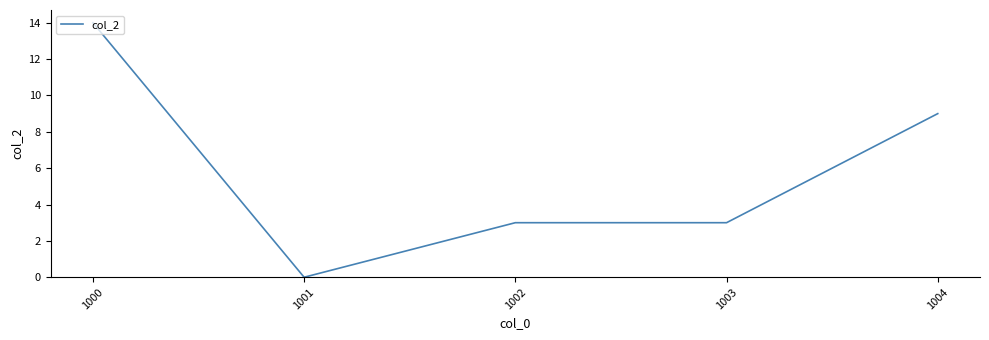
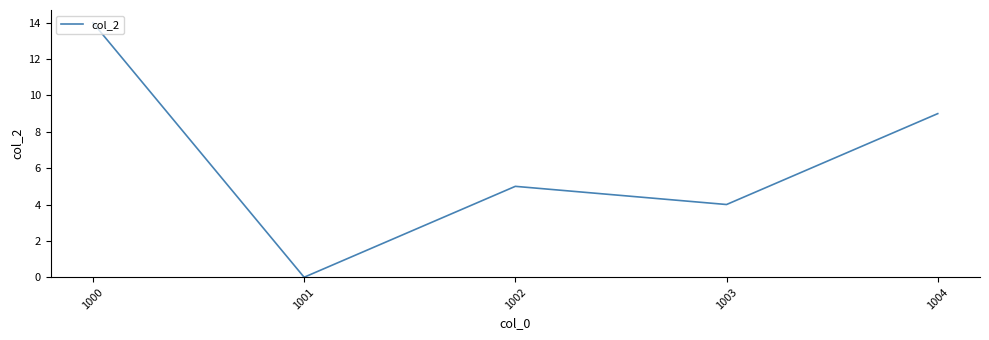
1002: 3 -> 5
1003: 3 -> 4
